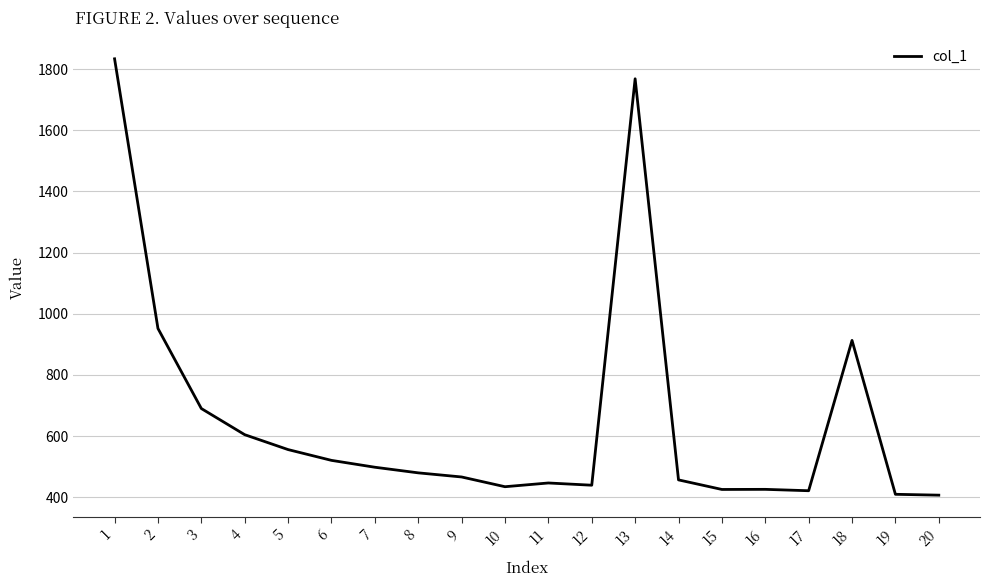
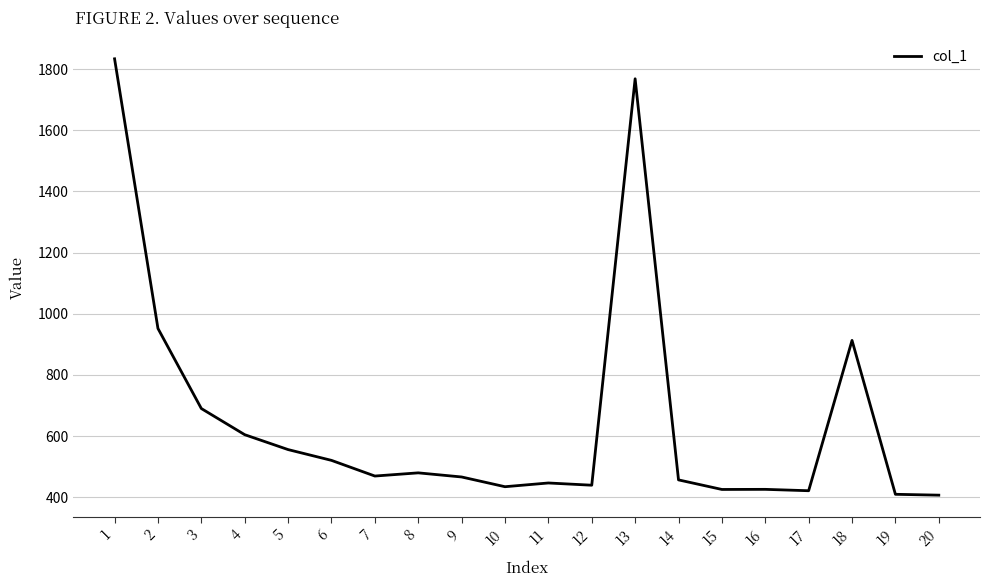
7: 500 -> 470
